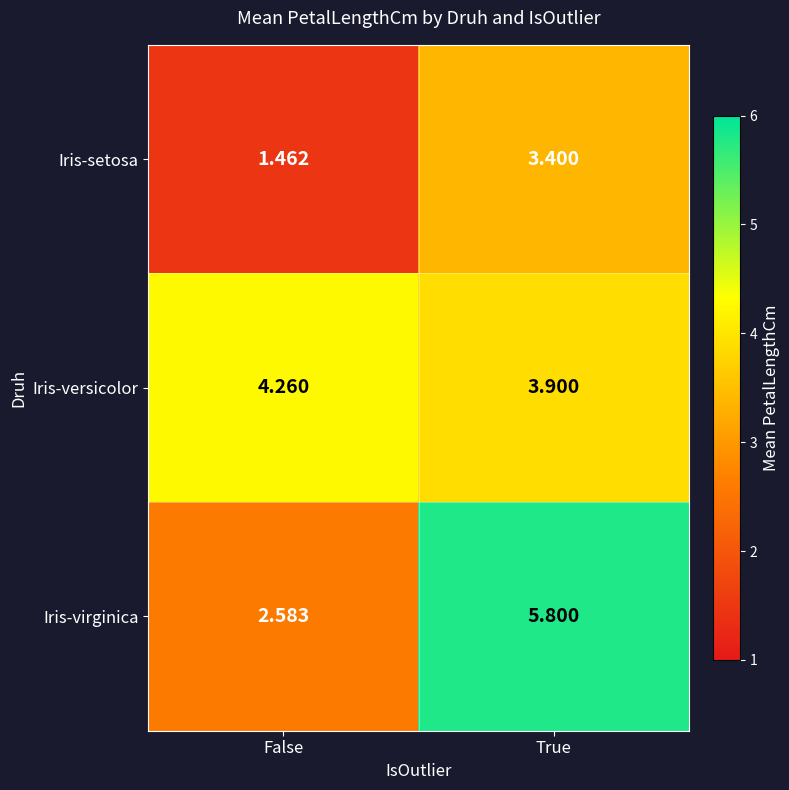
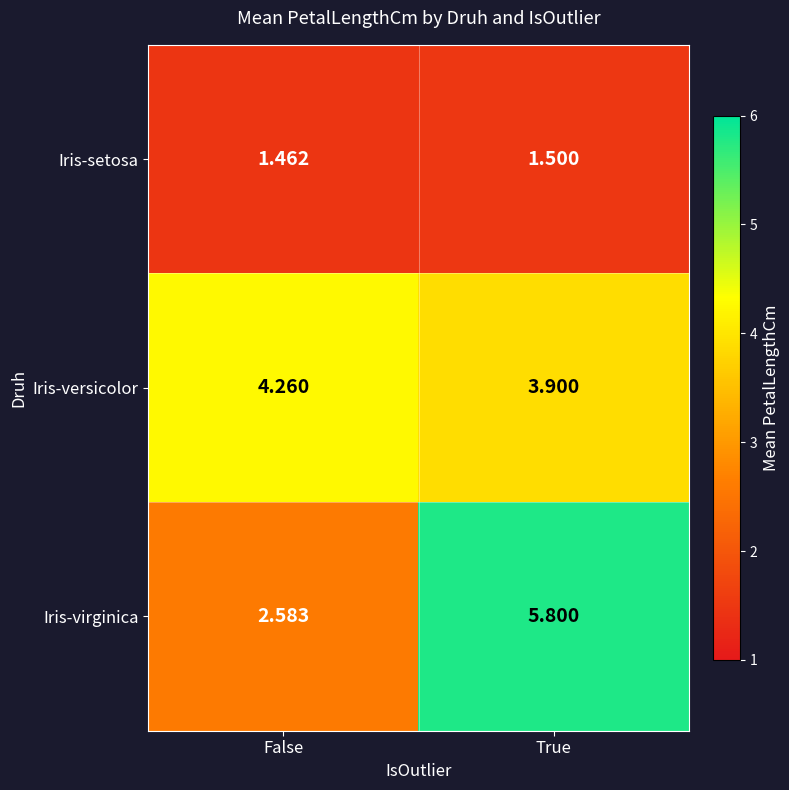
Iris-setosa, True: 3.400 -> 1.500
